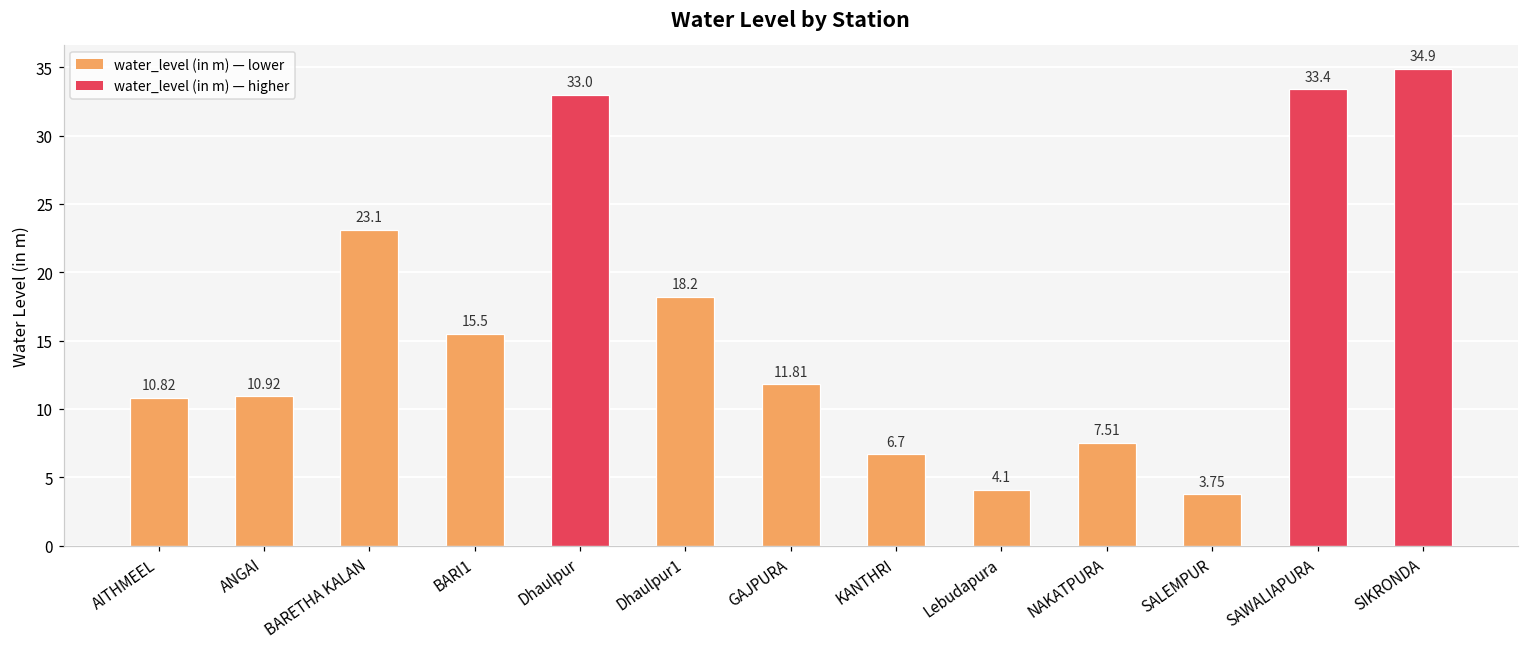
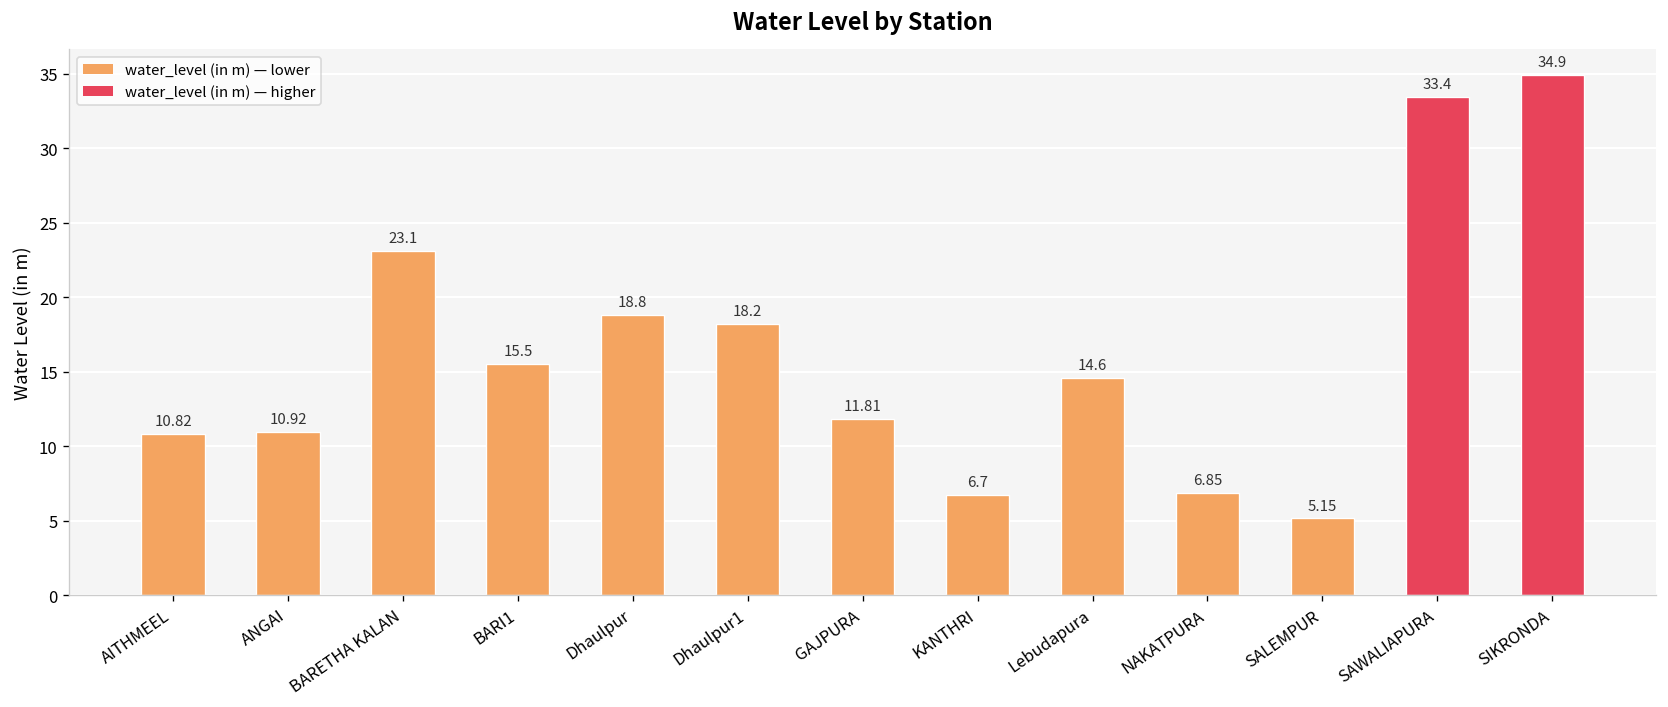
Dhaulpur: 33.0 -> 18.8
Lebudapura: 4.1 -> 14.6
NAKATPURA: 7.51 -> 6.85
SALEMPUR: 3.75 -> 5.15
